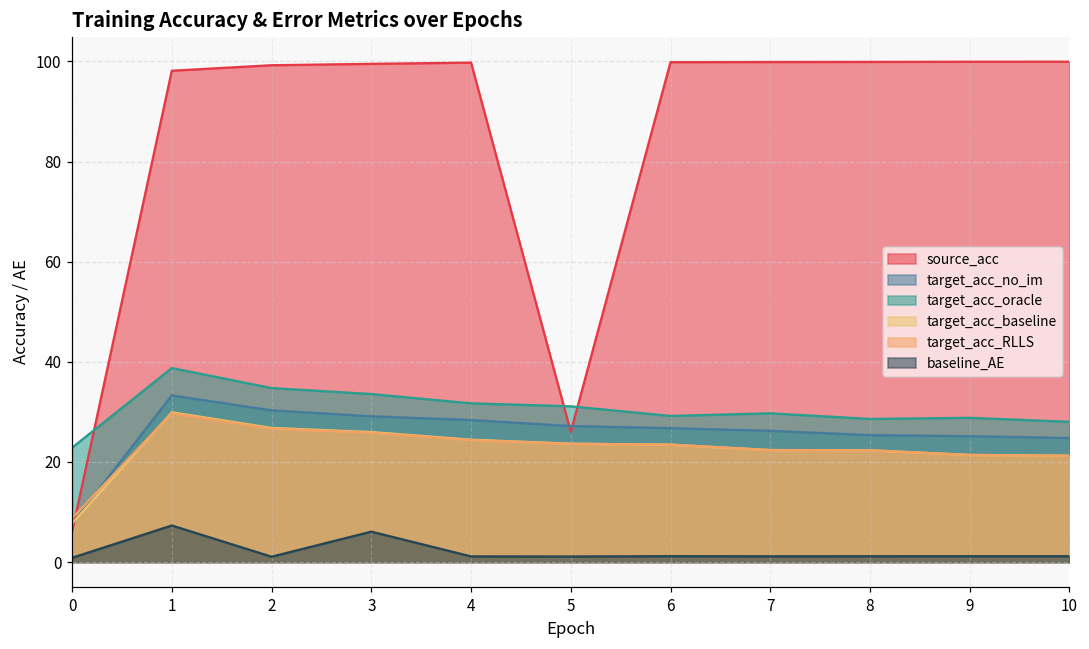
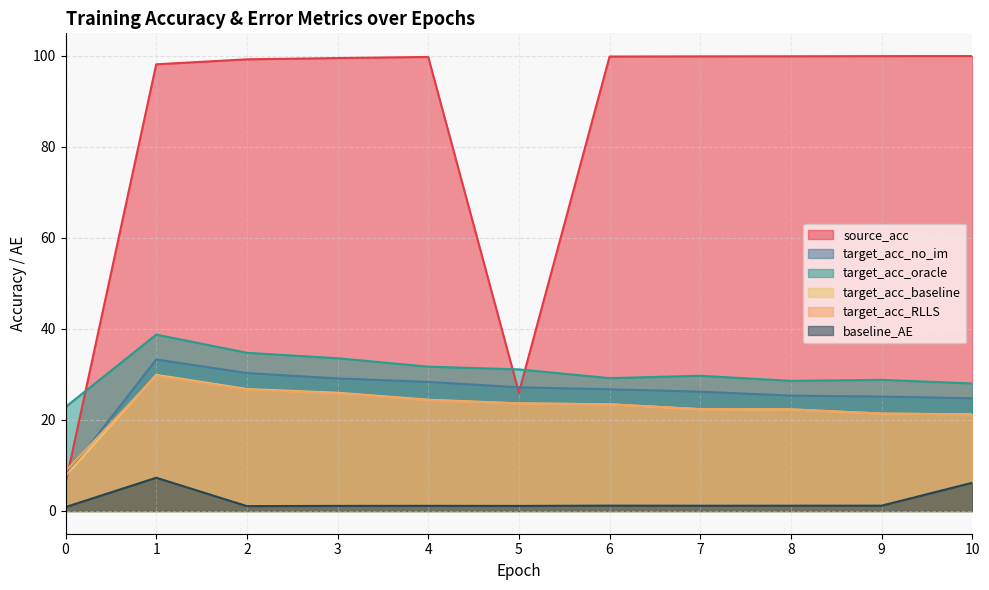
baseline_AE, 3: 6 -> 1
baseline_AE, 10: 1 -> 6
